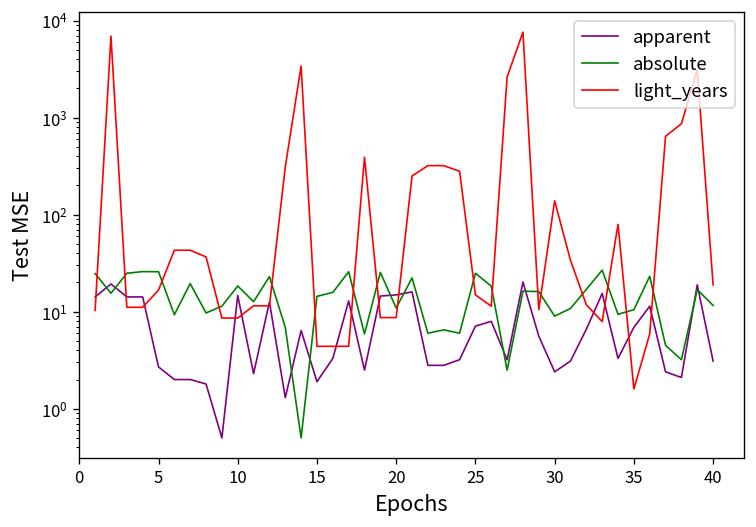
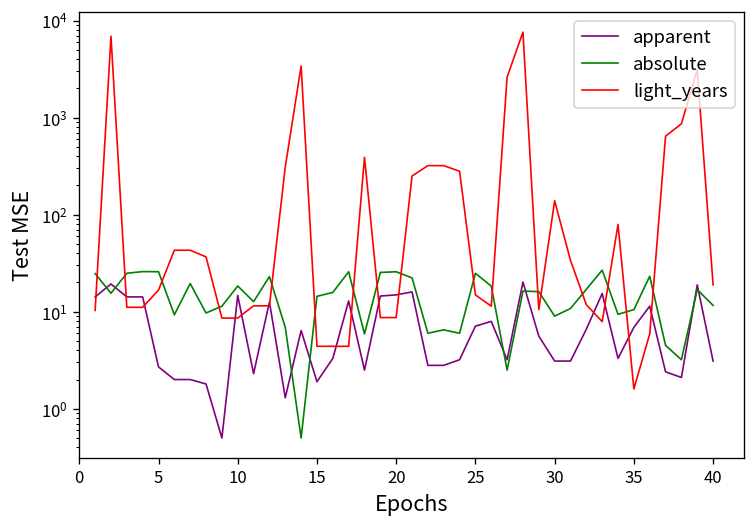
absolute, 20: 11 -> 26
apparent, 30: 2.4 -> 3.1
